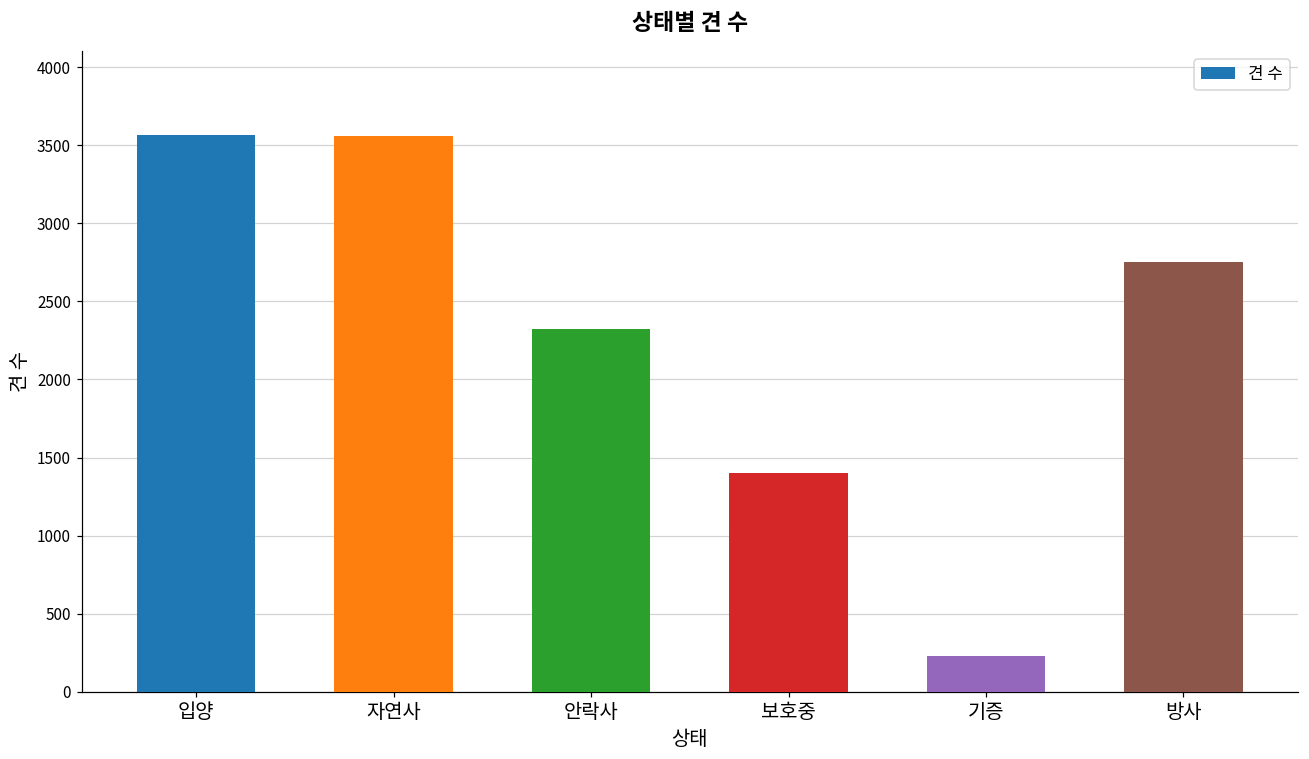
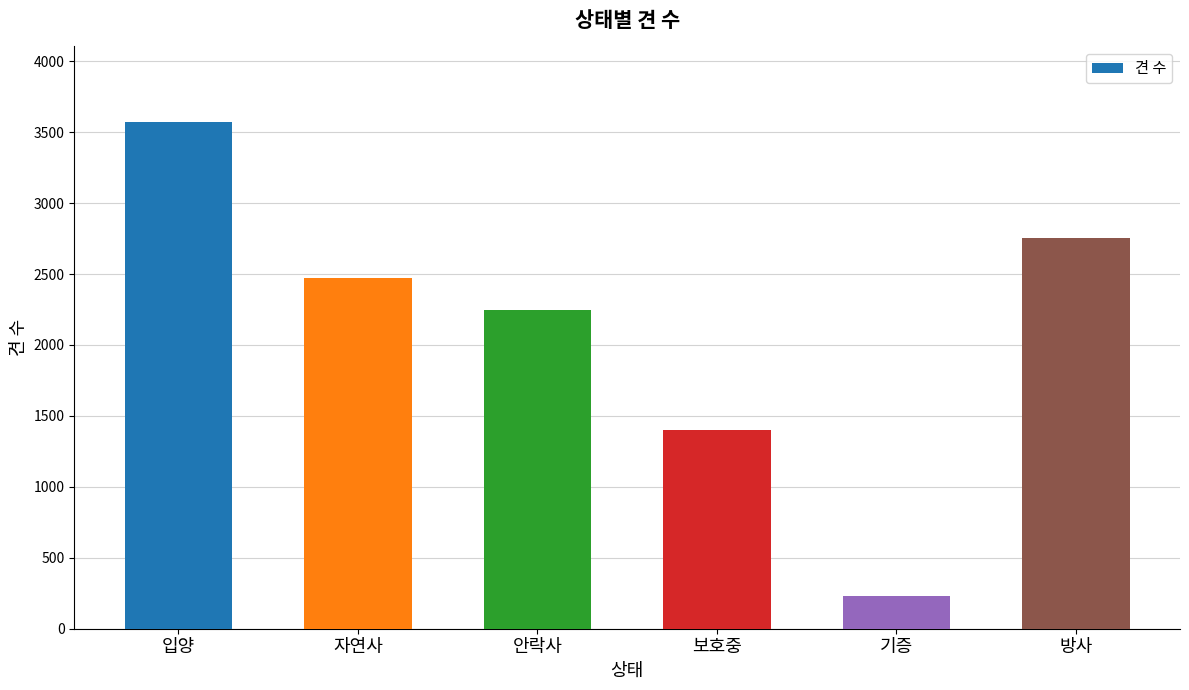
자연사: 3560 -> 2470
안락사: 2320 -> 2250
